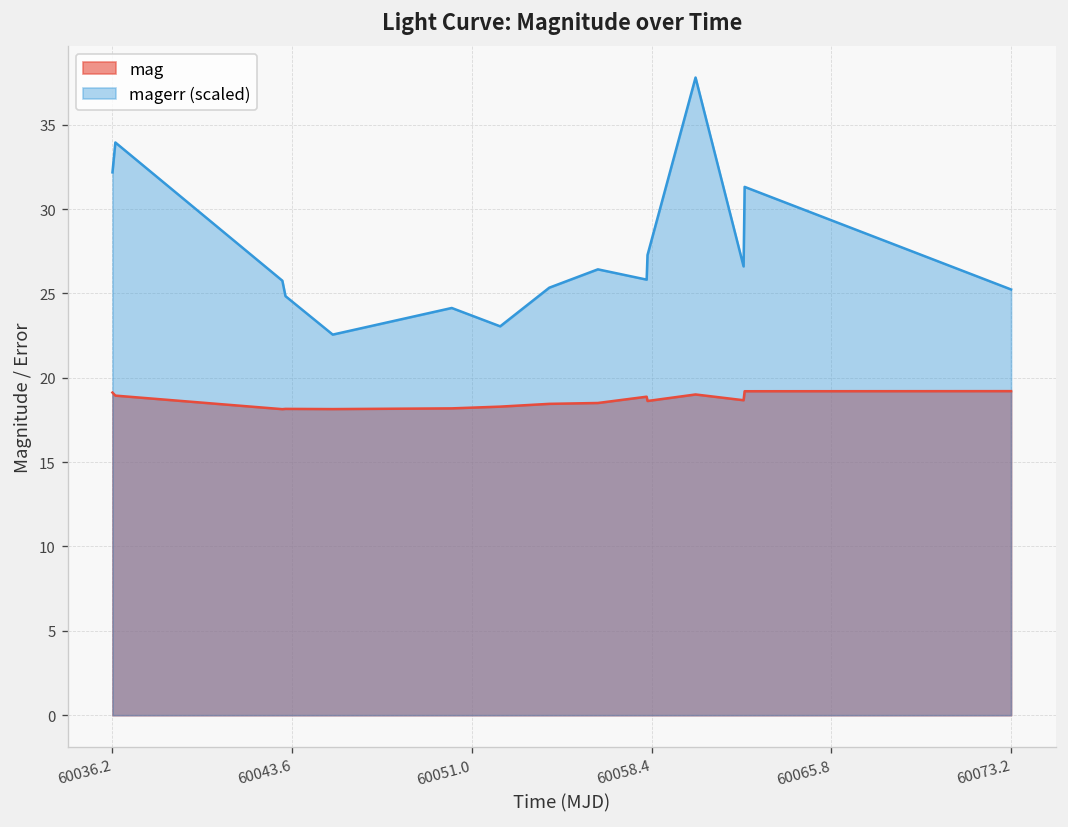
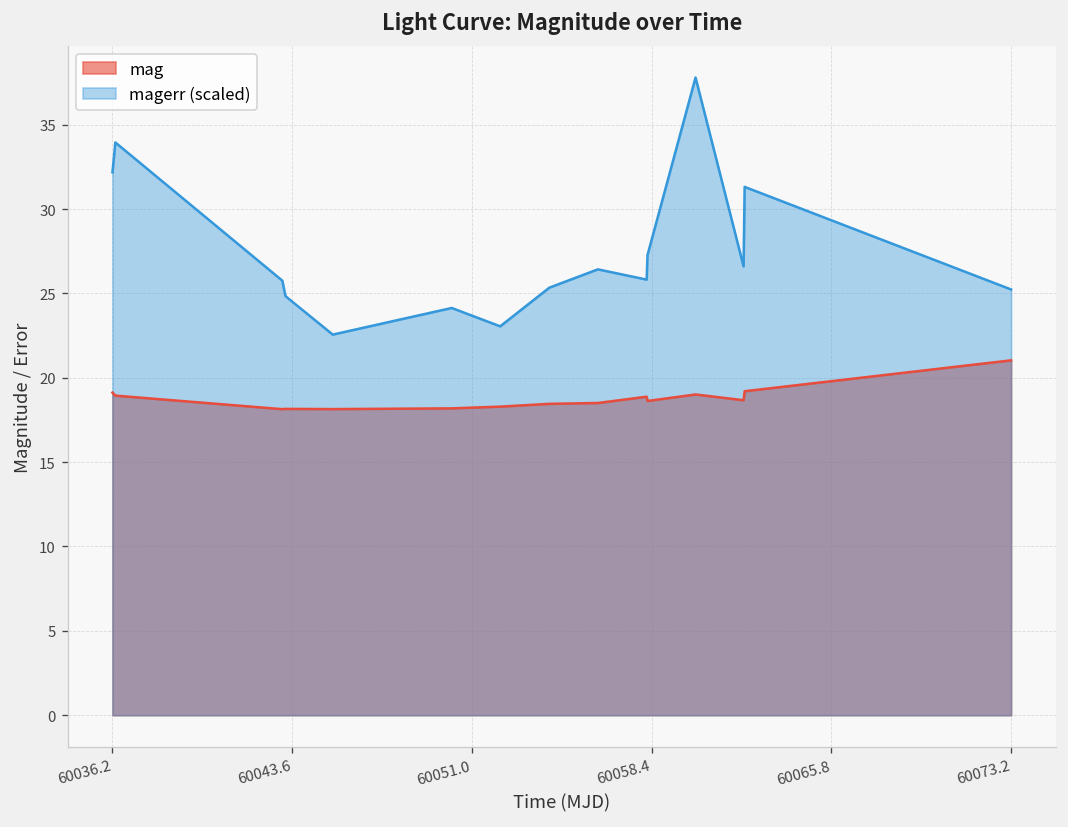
mag, 60073.2: 19.2 -> 21.0
